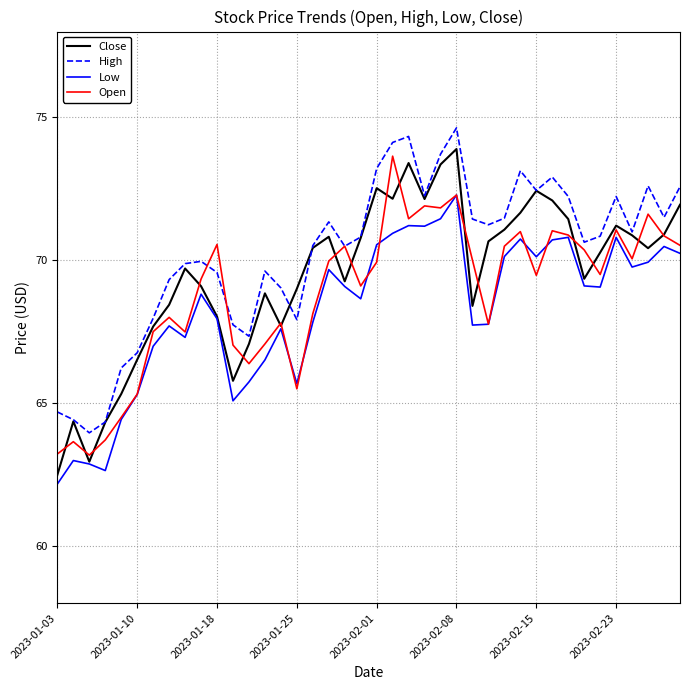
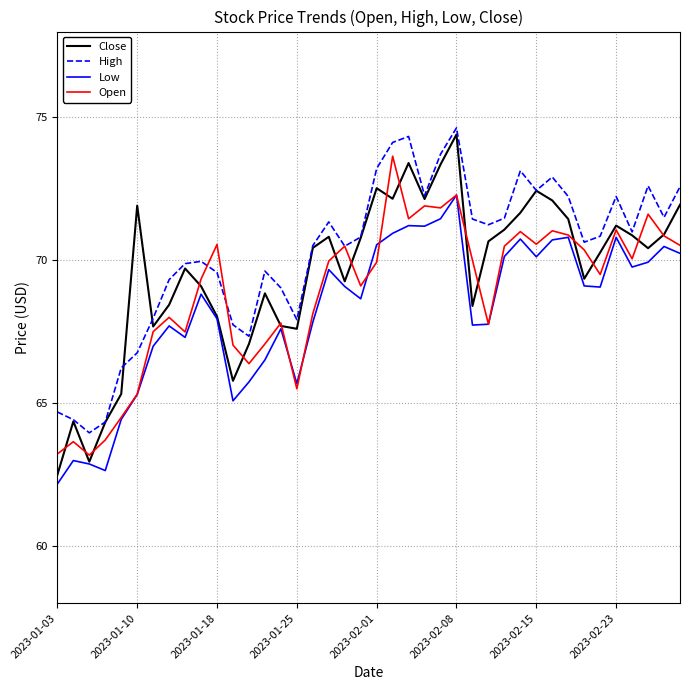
Close, 2023-01-10: 66.5 -> 71.9
Close, 2023-01-25: 69.0 -> 67.6
Close, 2023-02-08: 73.9 -> 74.4
Open, 2023-02-15: 69.5 -> 70.6
